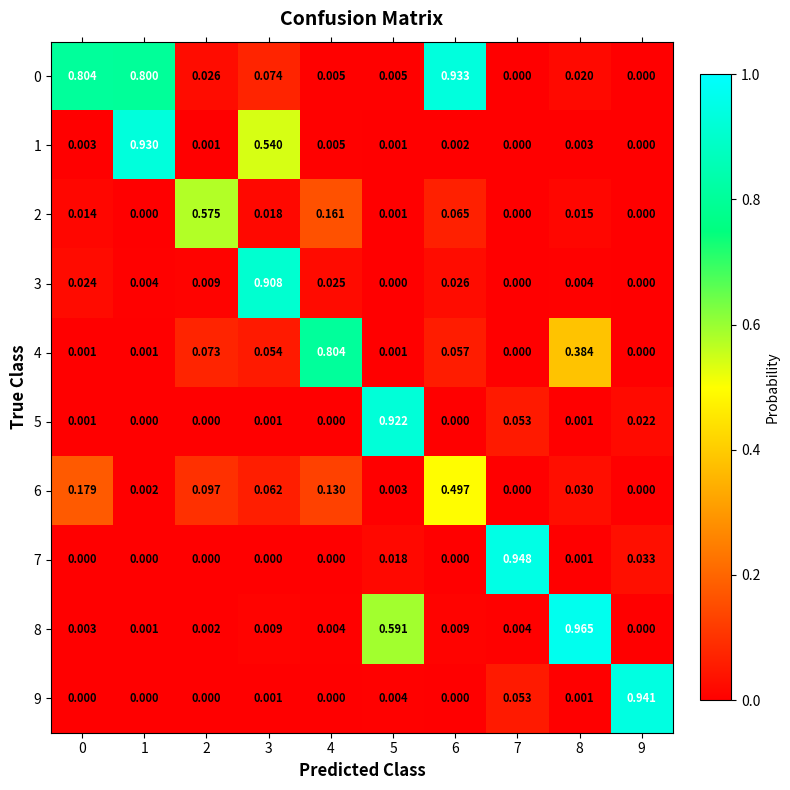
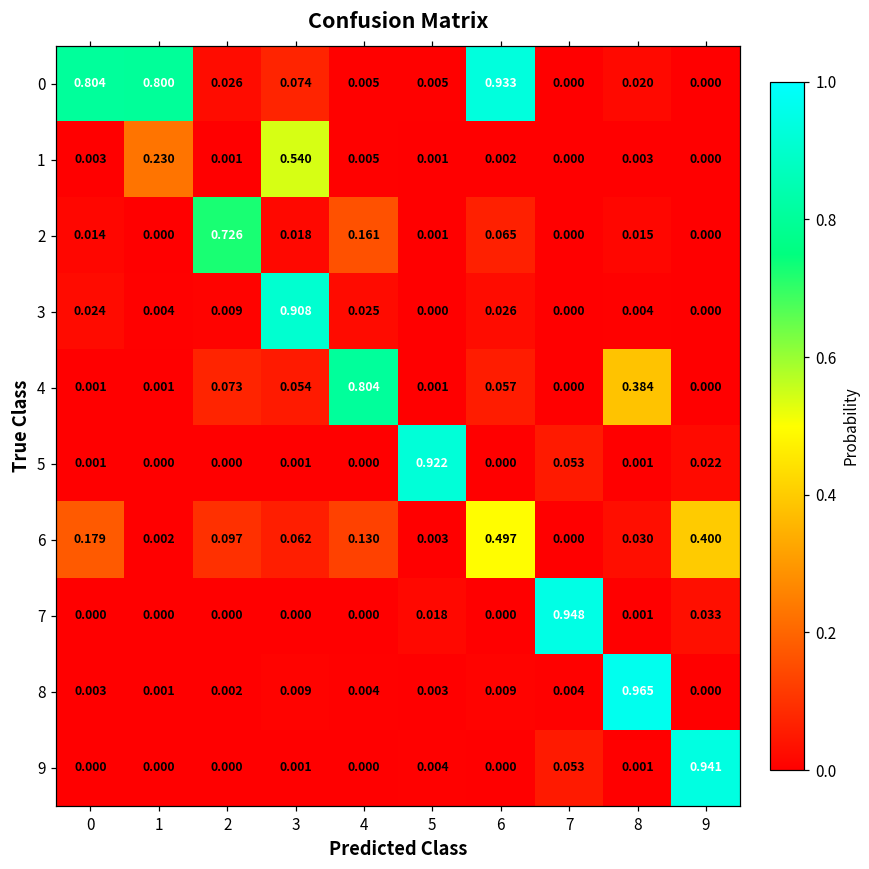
1, 1: 0.930 -> 0.230
2, 2: 0.575 -> 0.726
6, 9: 0.000 -> 0.400
8, 5: 0.591 -> 0.003
